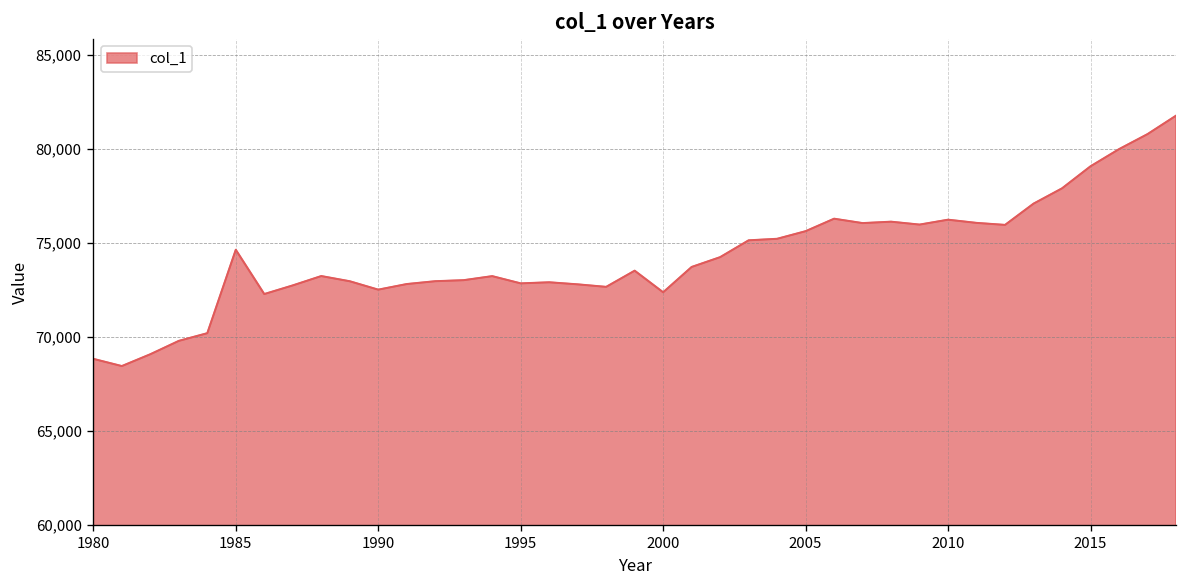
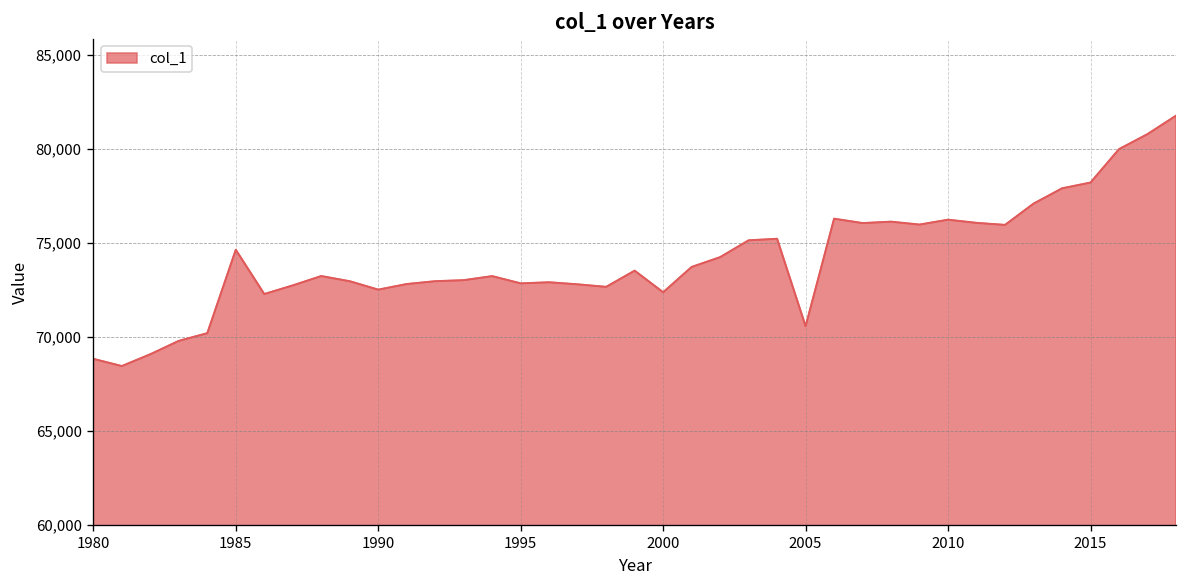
2005: 75,600 -> 70,600
2015: 79,100 -> 78,200
